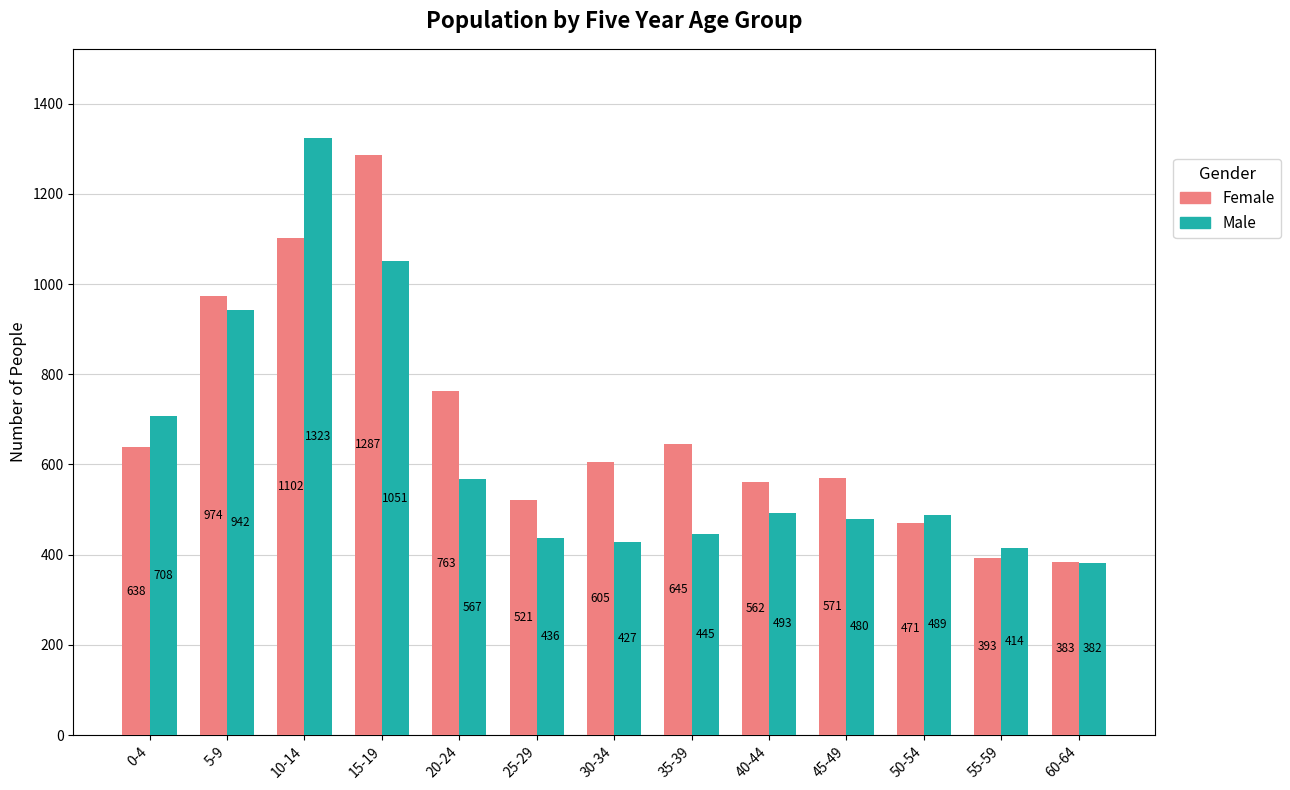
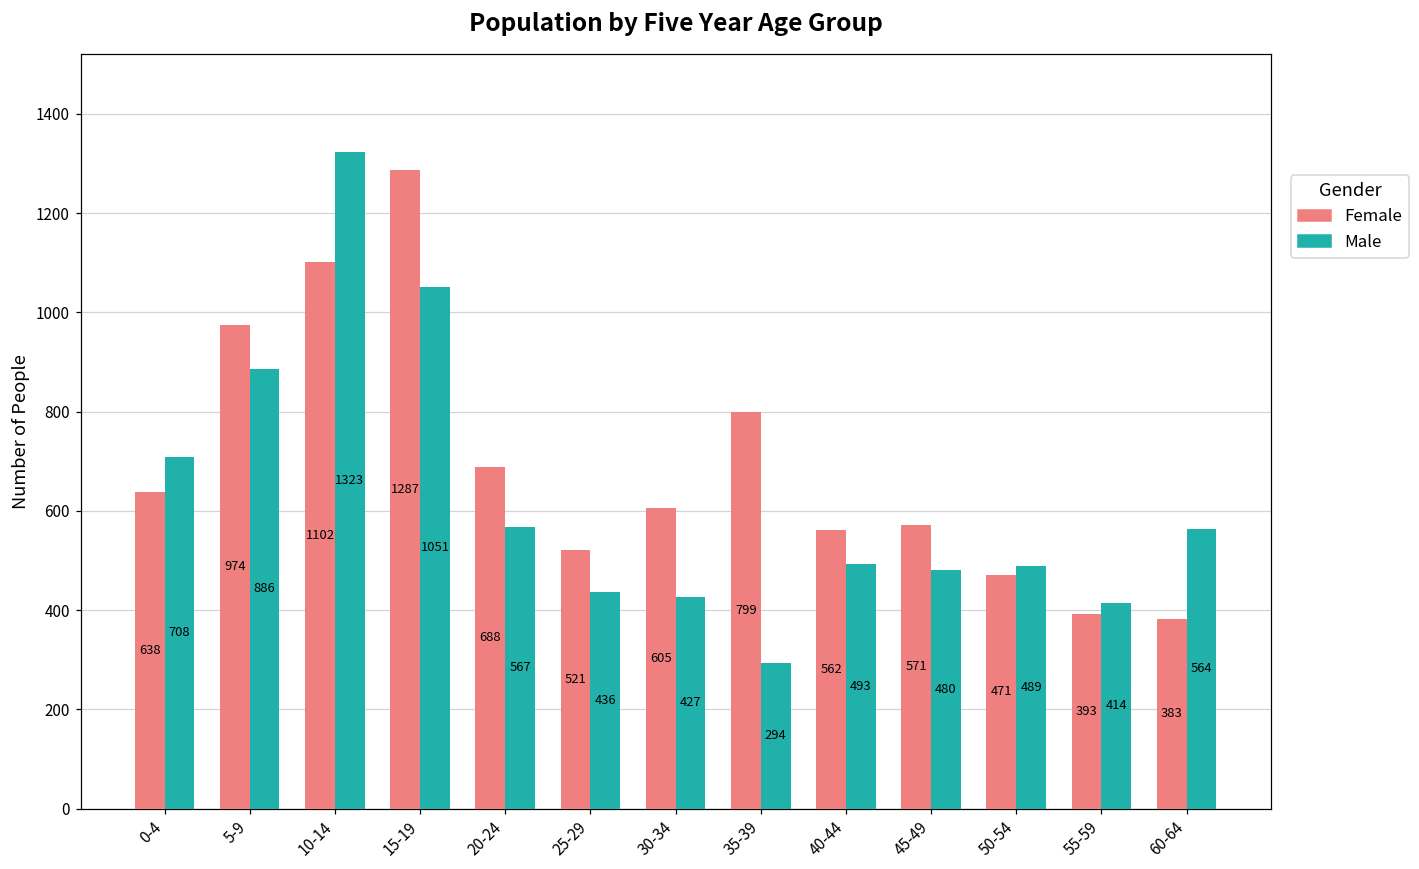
Male, 5-9: 942 -> 886
Female, 20-24: 763 -> 688
Female, 35-39: 645 -> 799
Male, 35-39: 445 -> 294
Male, 60-64: 382 -> 564
